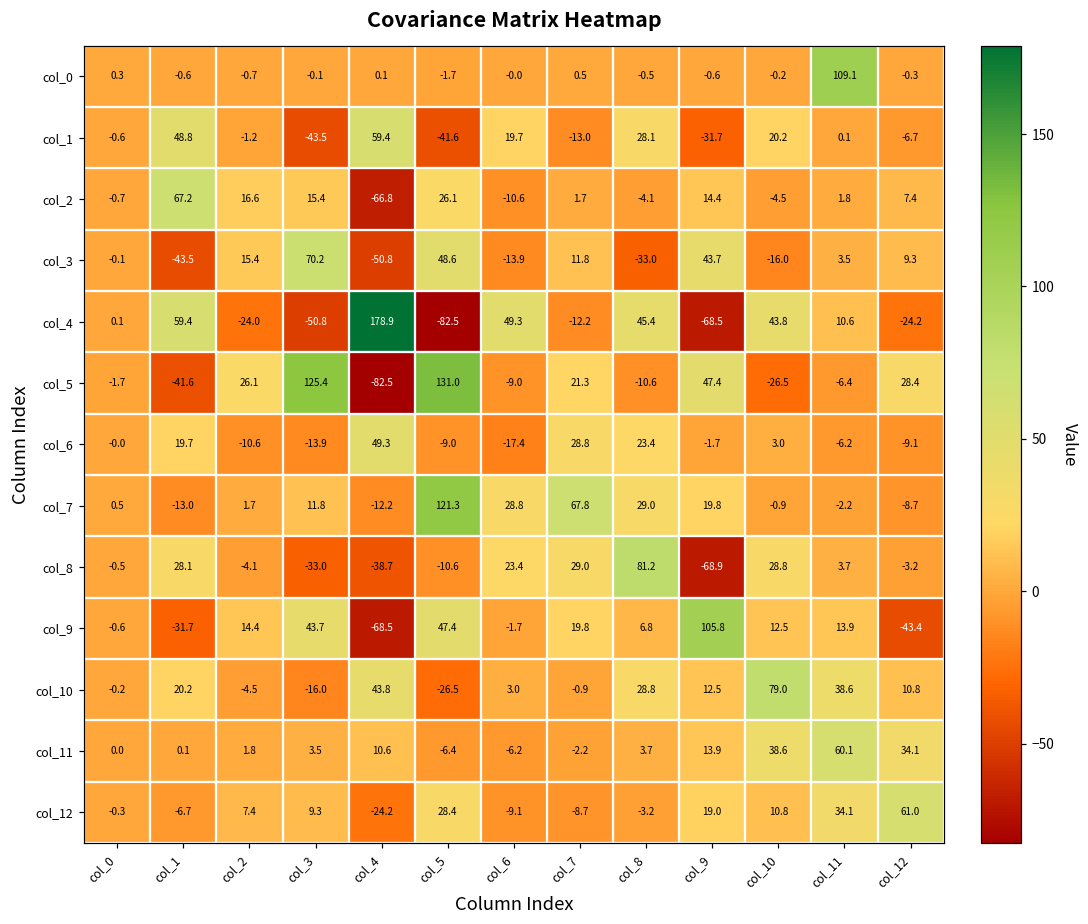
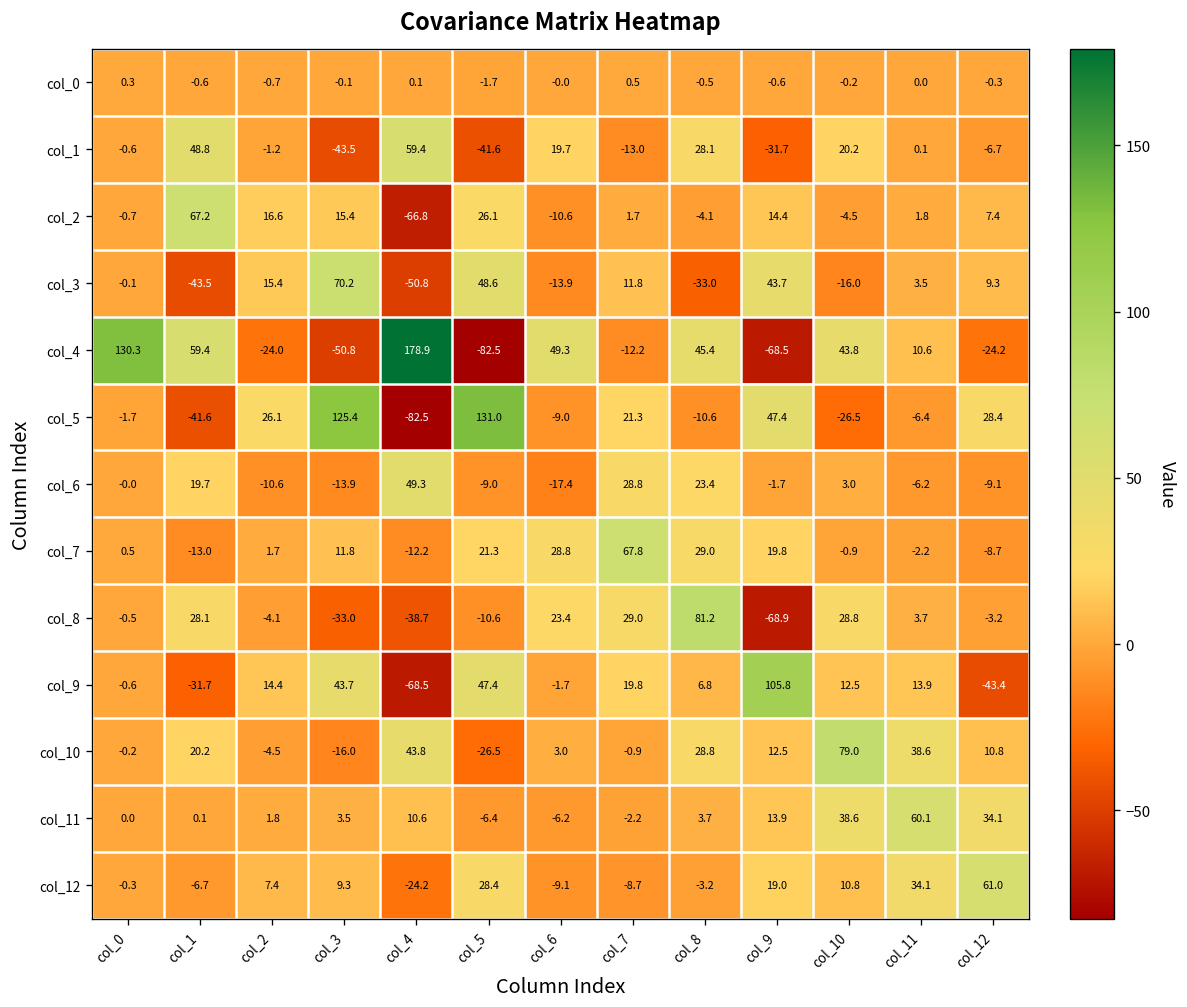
col_0, col_11: 109.1 -> 0.0
col_4, col_0: 0.1 -> 130.3
col_7, col_5: 121.3 -> 21.3
